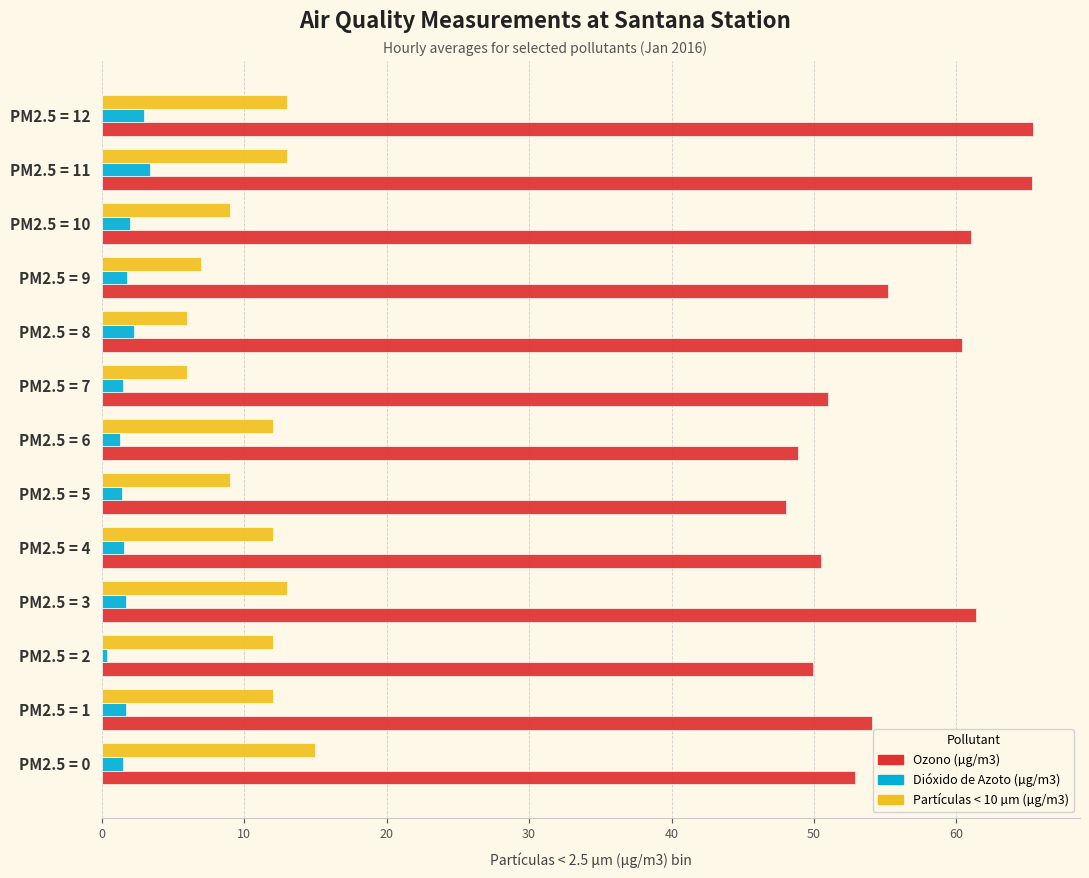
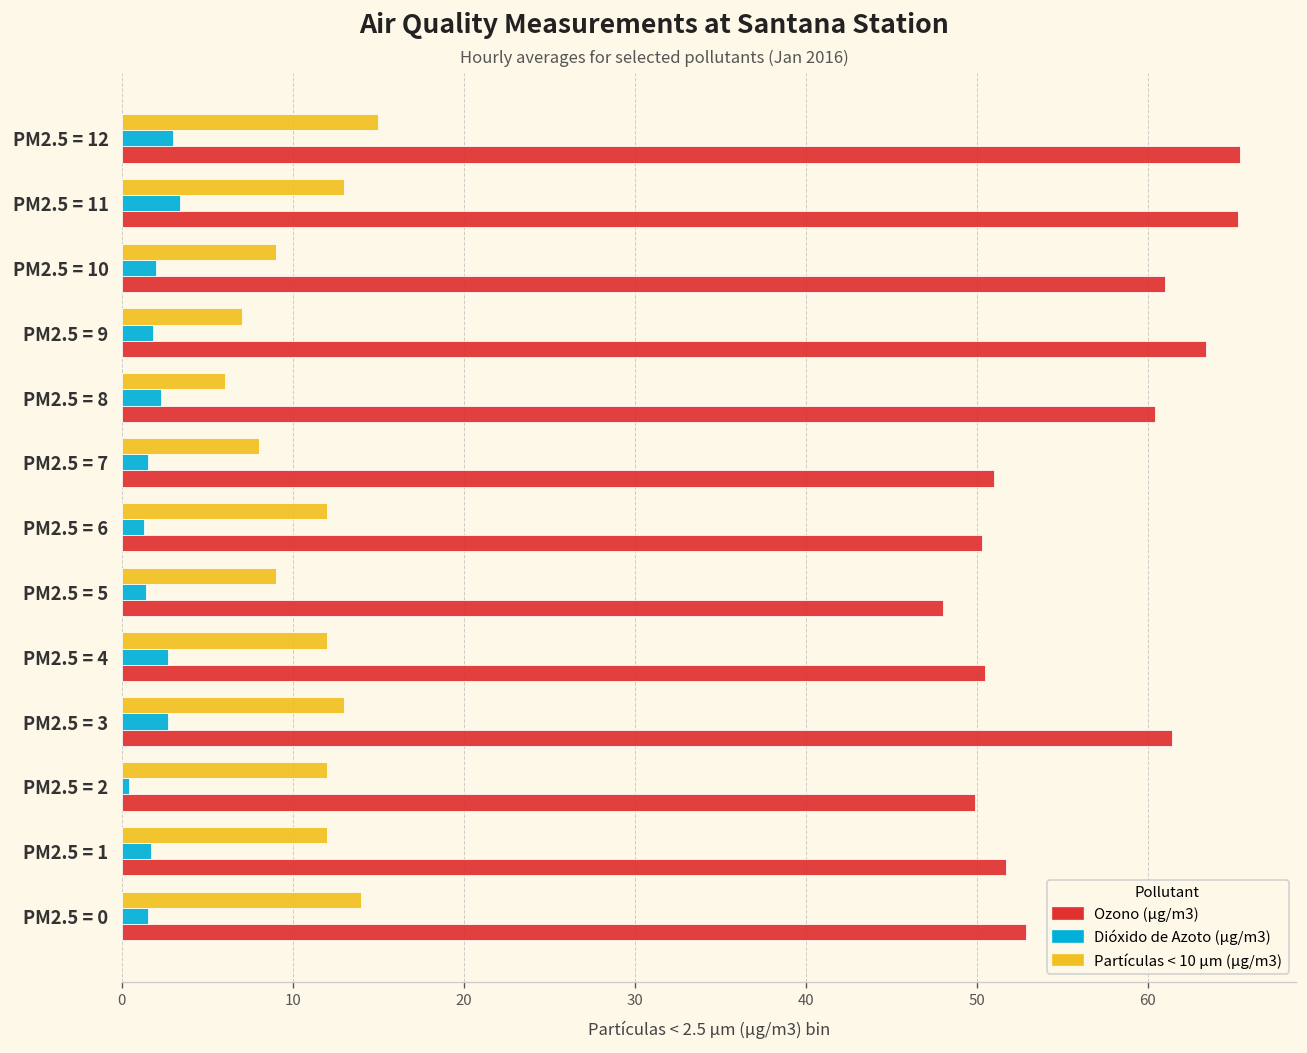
Partículas < 10 µm (µg/m3), PM2.5 = 12: 13 -> 15
Ozono (µg/m3), PM2.5 = 9: 55.2 -> 63.4
Partículas < 10 µm (µg/m3), PM2.5 = 7: 6 -> 8
Ozono (µg/m3), PM2.5 = 6: 48.9 -> 50.3
Dióxido de Azoto (µg/m3), PM2.5 = 4: 1.6 -> 2.7
Dióxido de Azoto (µg/m3), PM2.5 = 3: 1.7 -> 2.7
Ozono (µg/m3), PM2.5 = 1: 54.1 -> 51.7
Partículas < 10 µm (µg/m3), PM2.5 = 0: 15 -> 14
